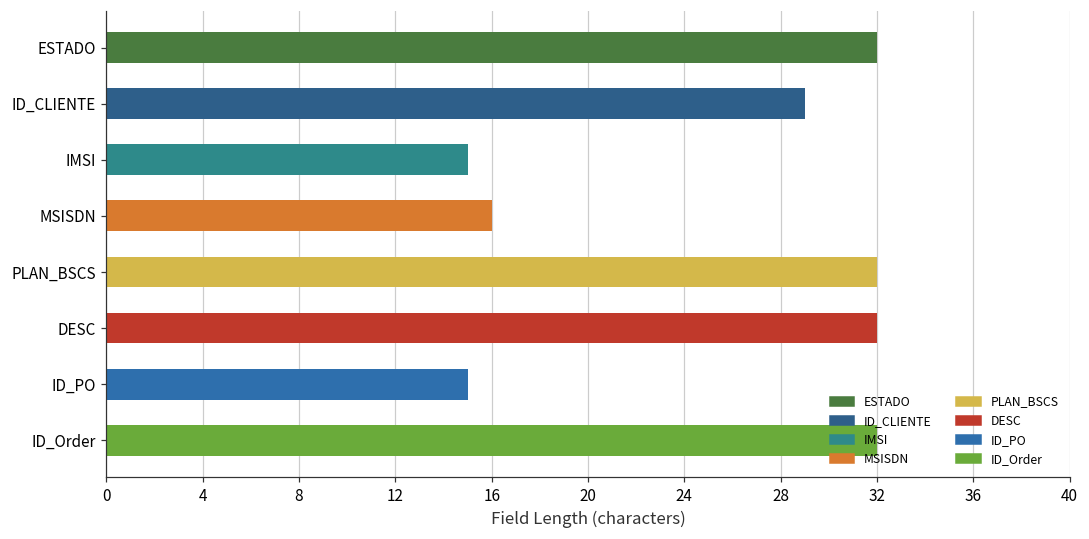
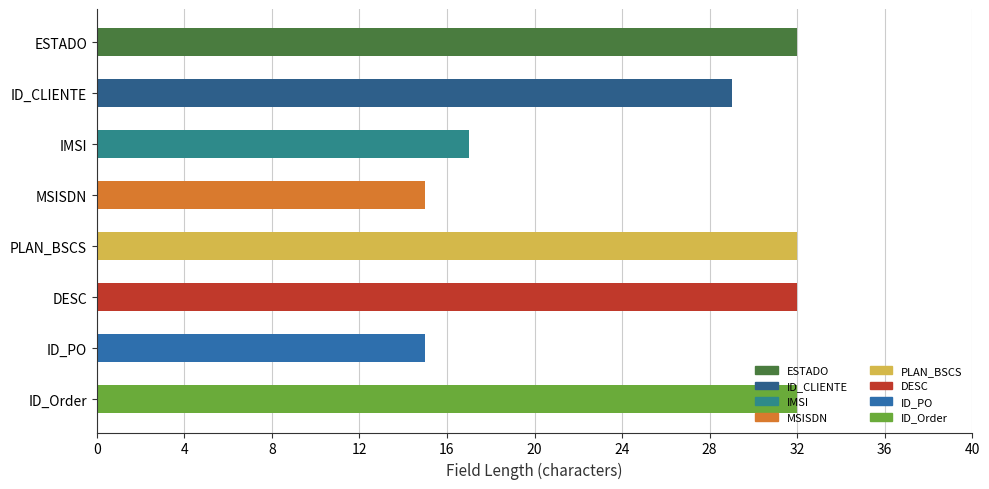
IMSI: 15 -> 17
MSISDN: 16 -> 15
